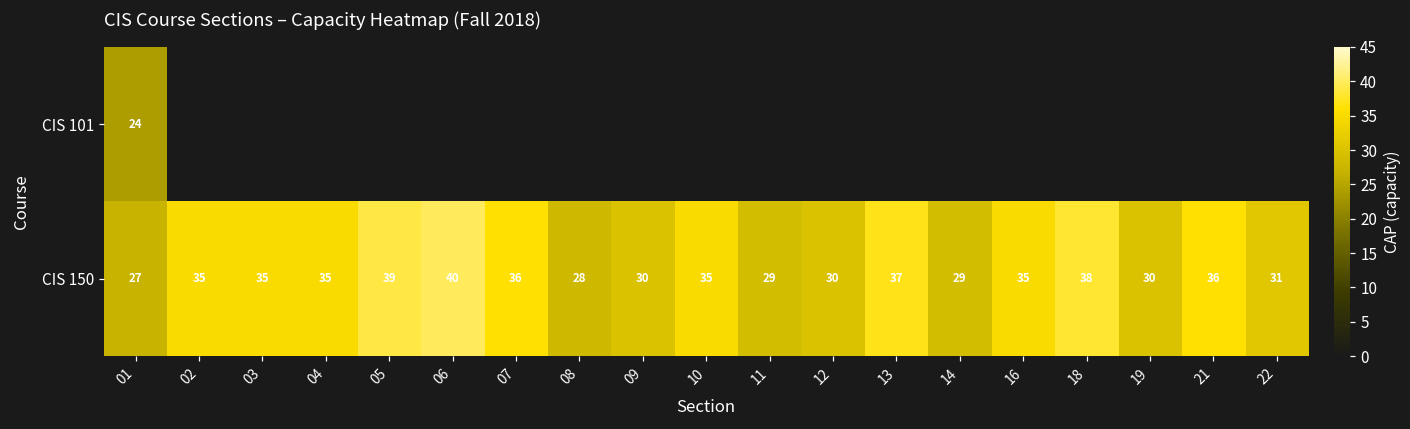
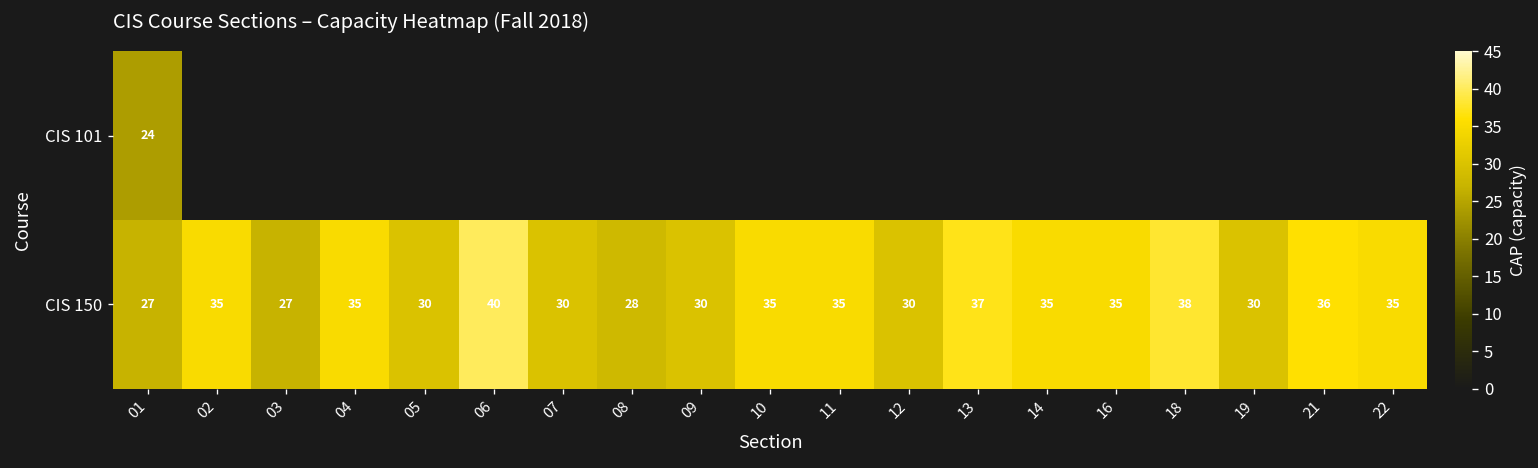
CIS 150, 03: 35 -> 27
CIS 150, 05: 39 -> 30
CIS 150, 07: 36 -> 30
CIS 150, 11: 29 -> 35
CIS 150, 14: 29 -> 35
CIS 150, 22: 31 -> 35
